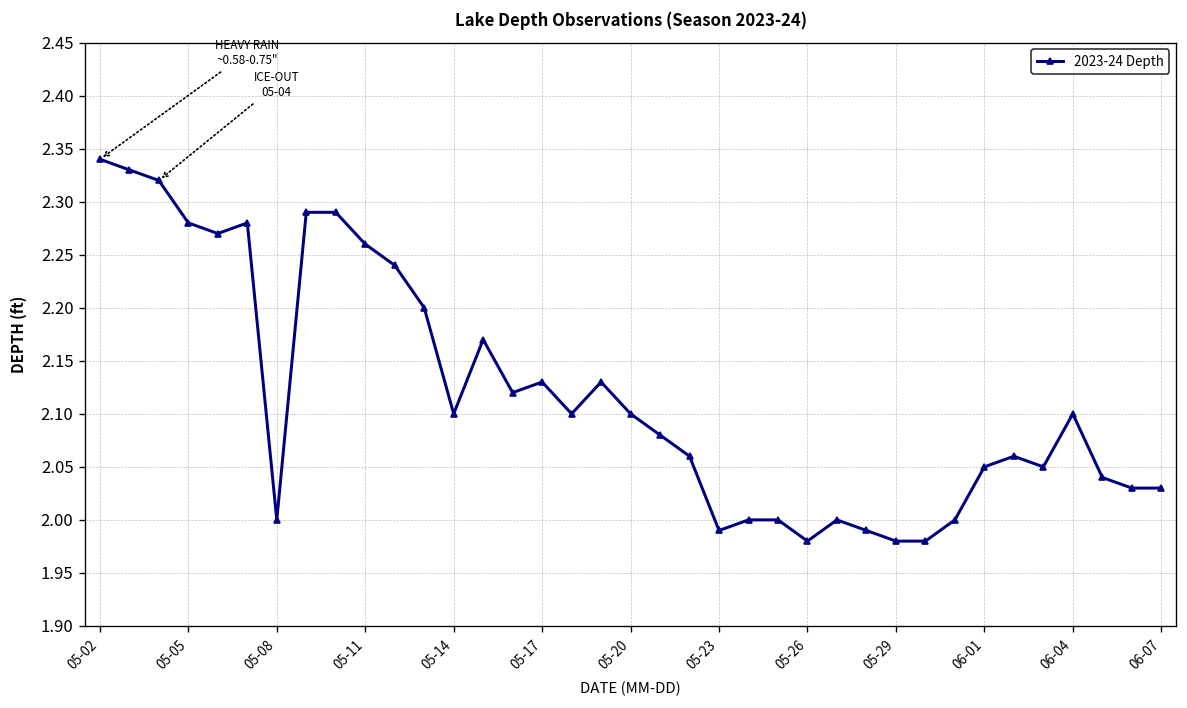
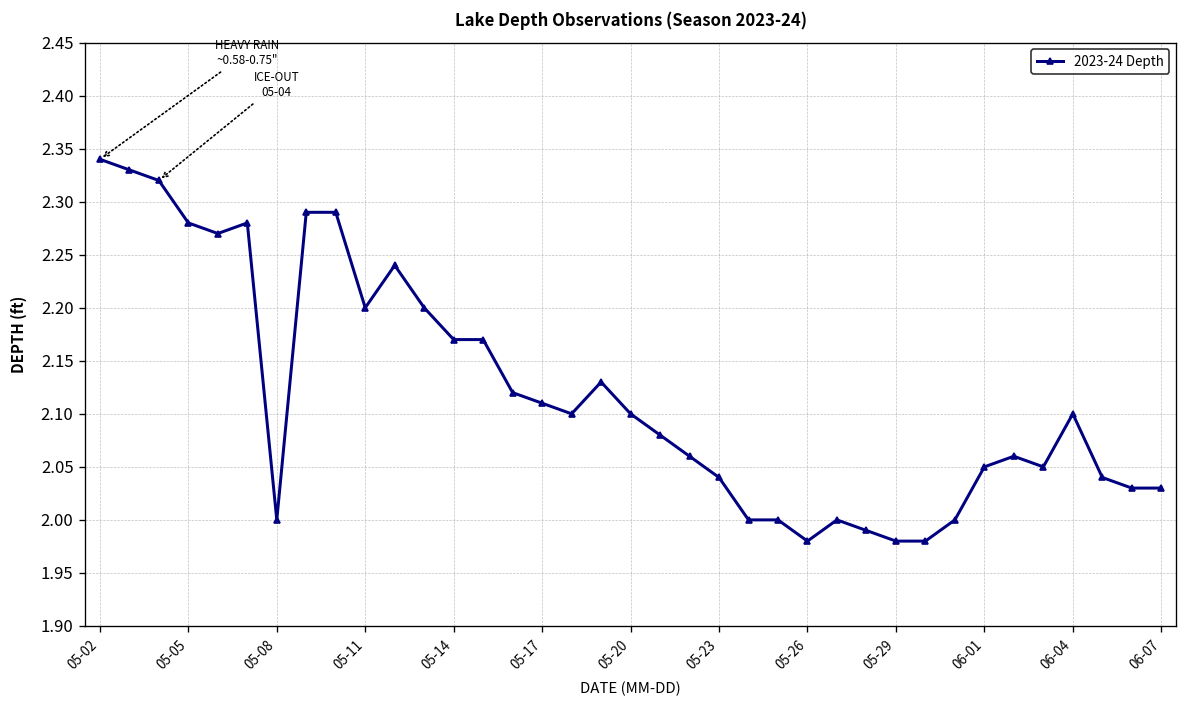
05-11: 2.26 -> 2.20
05-14: 2.10 -> 2.17
05-17: 2.13 -> 2.11
05-23: 1.99 -> 2.04
